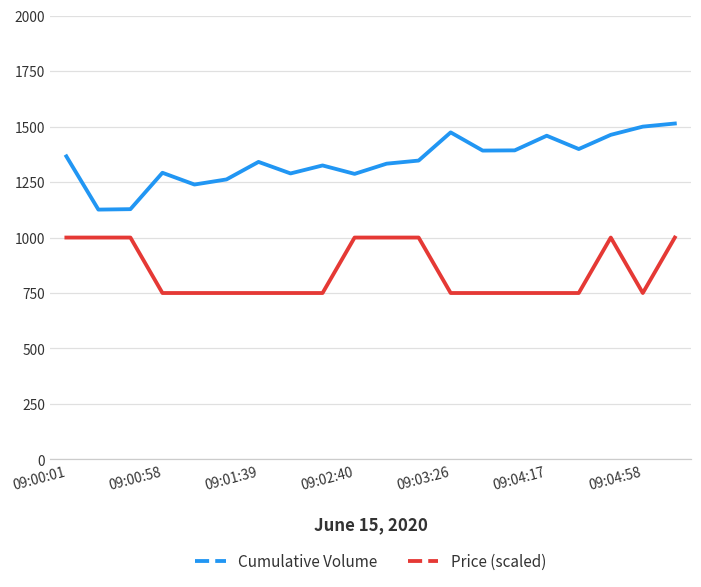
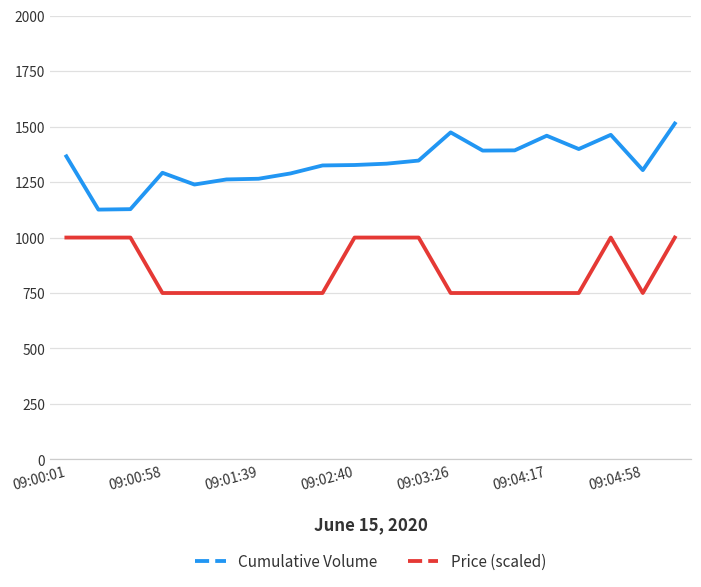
Cumulative Volume, 09:01:39: 1340 -> 1270
Cumulative Volume, 09:02:40: 1290 -> 1330
Cumulative Volume, 09:04:58: 1500 -> 1300
